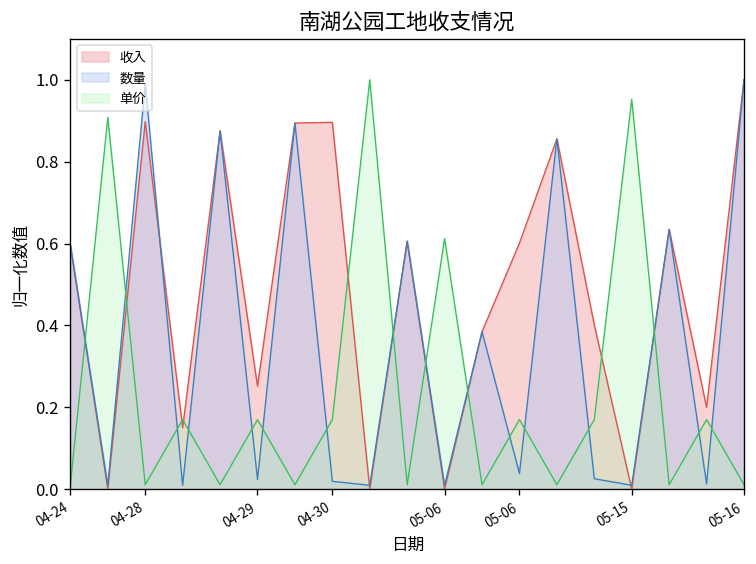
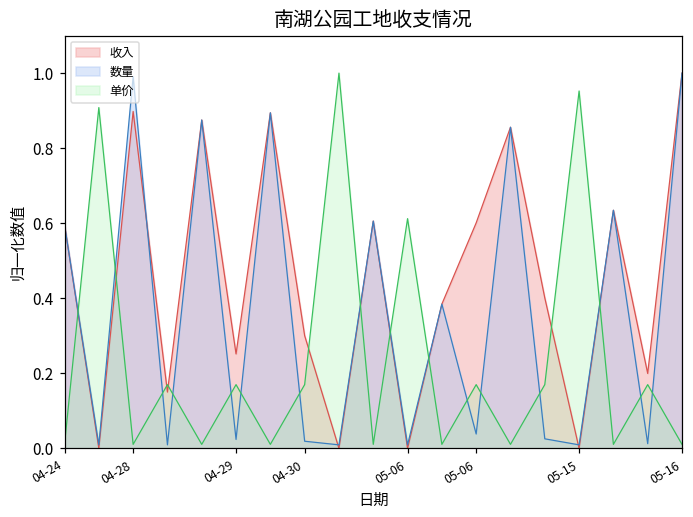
收入, 04-30: 0.90 -> 0.30
